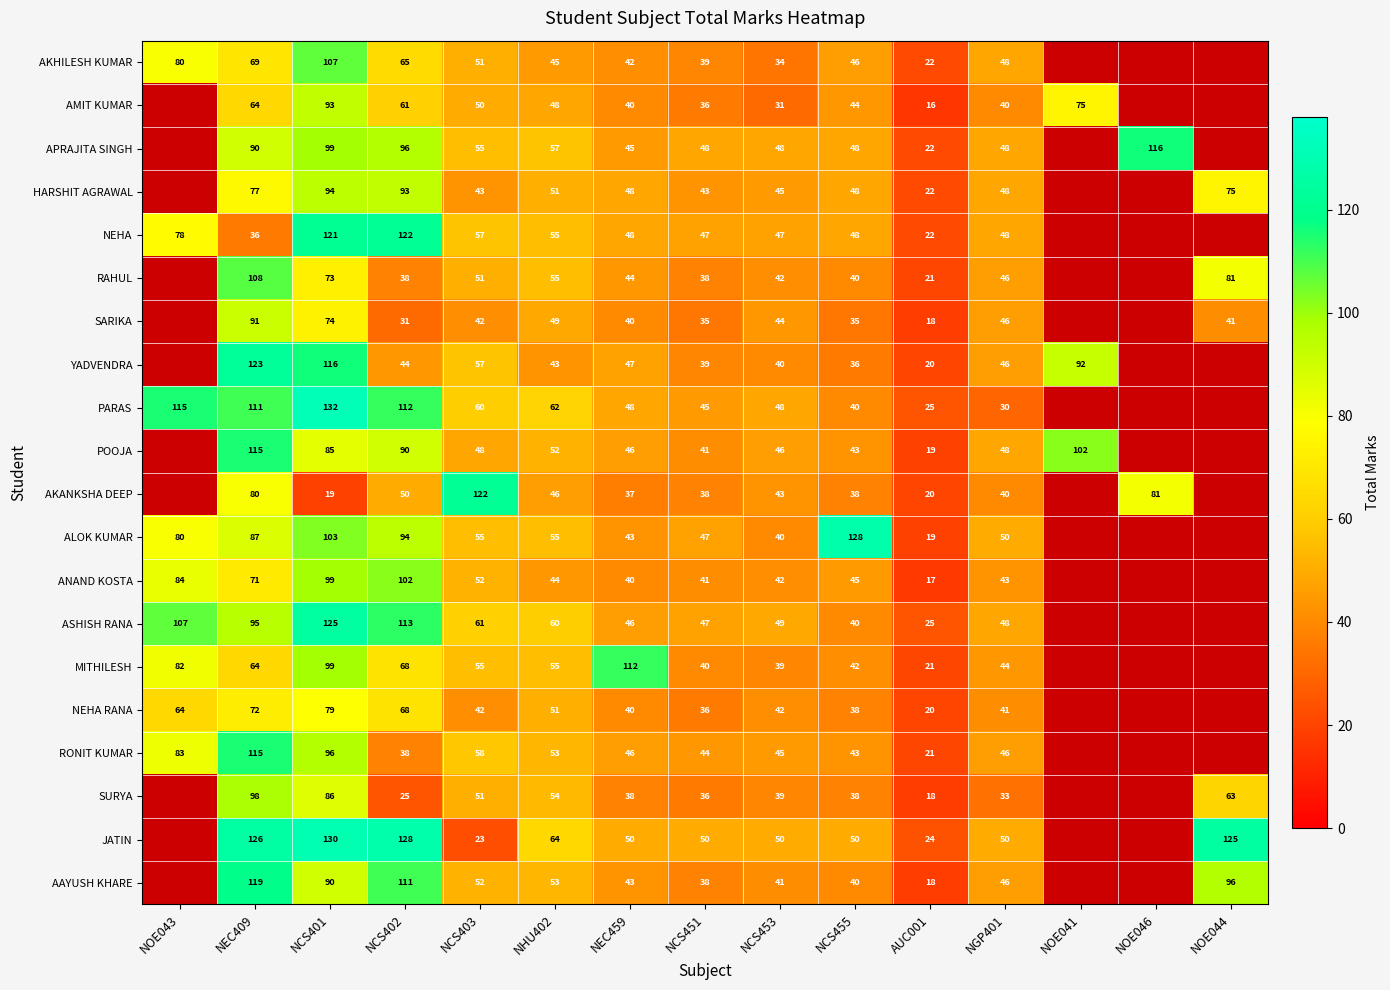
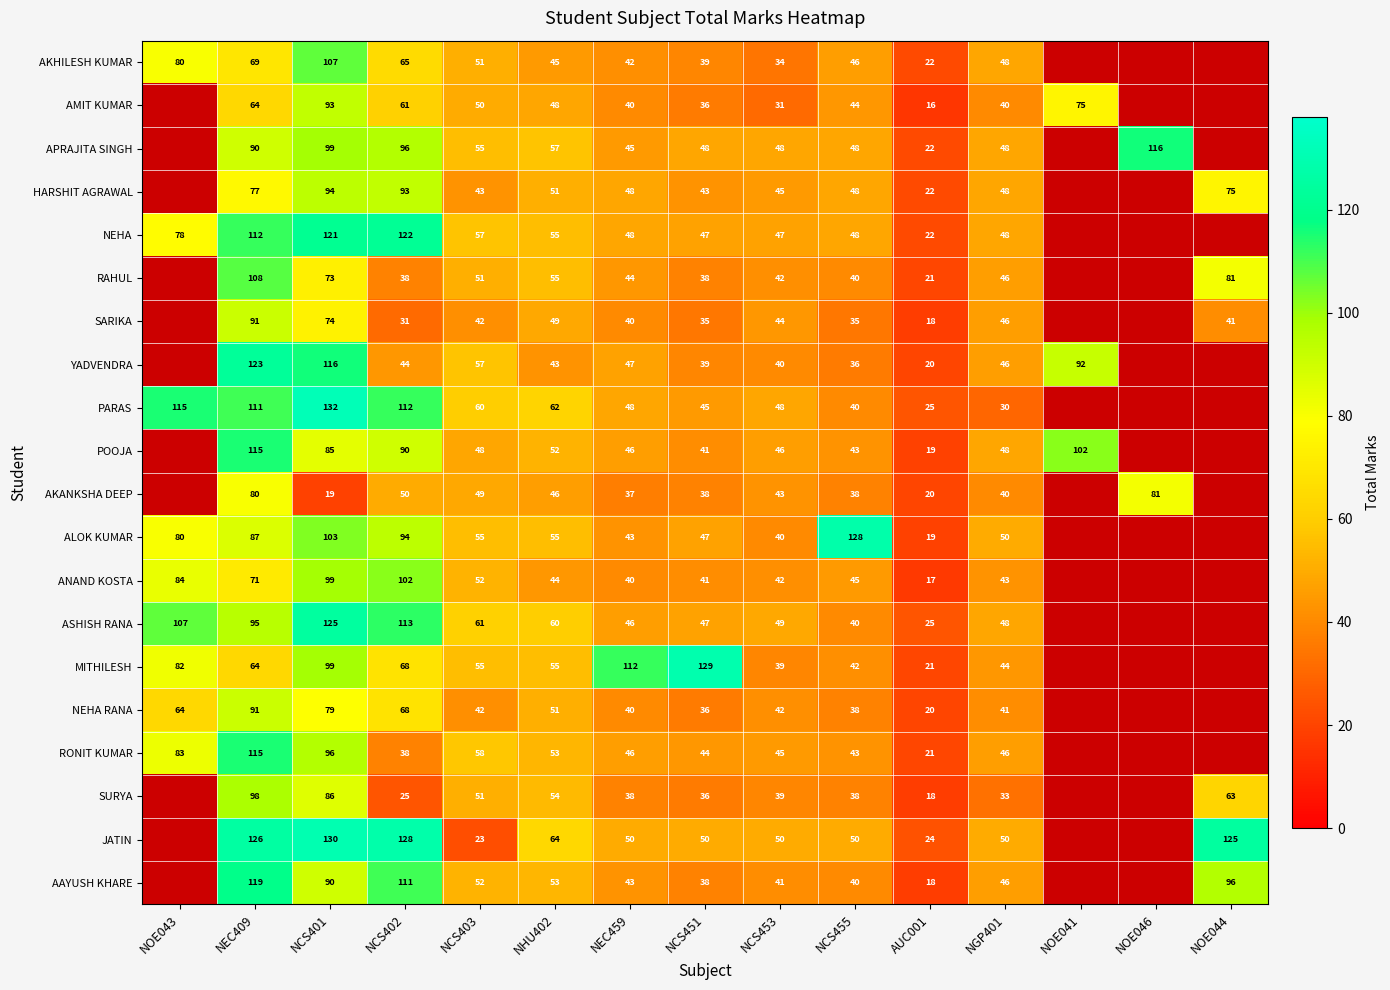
NEHA, NEC409: 36 -> 112
AKANKSHA DEEP, NCS403: 122 -> 49
MITHILESH, NCS451: 40 -> 129
NEHA RANA, NEC409: 72 -> 91
